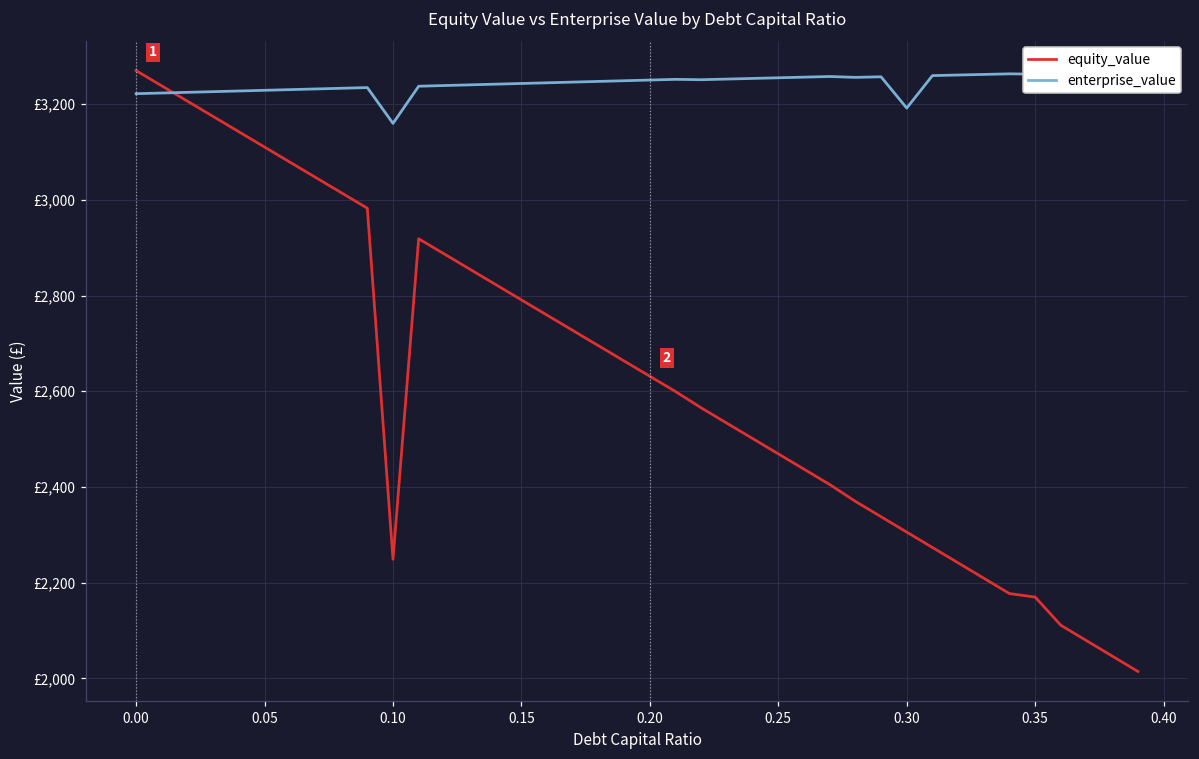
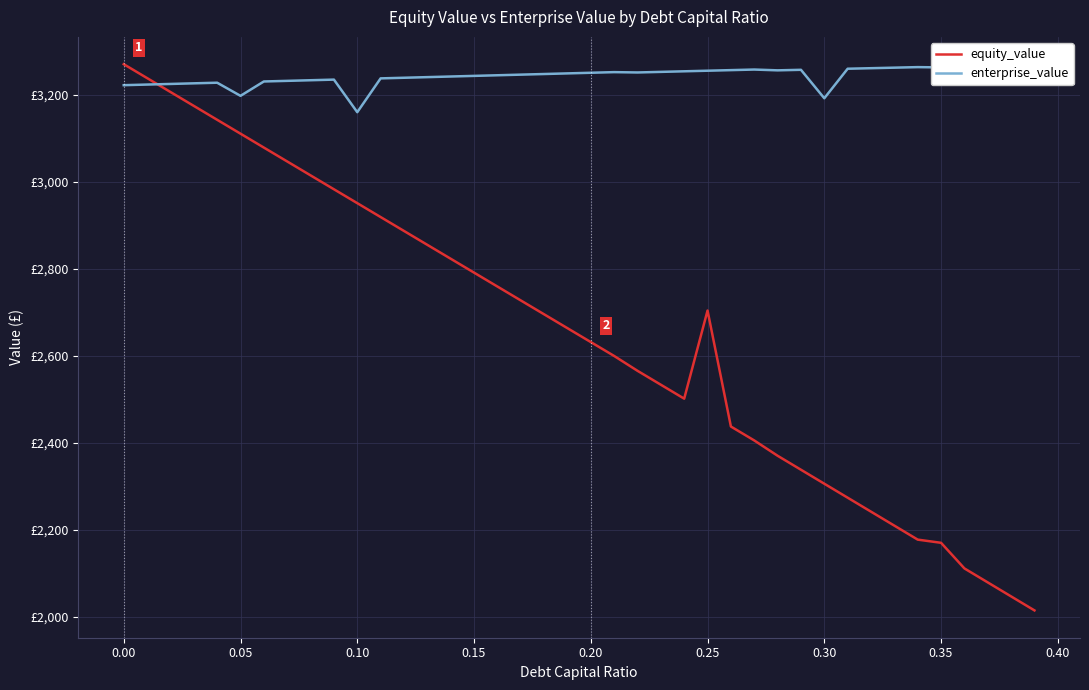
enterprise_value, 0.05: £3,230 -> £3,200
equity_value, 0.10: £2,250 -> £2,950
equity_value, 0.25: £2,470 -> £2,700
